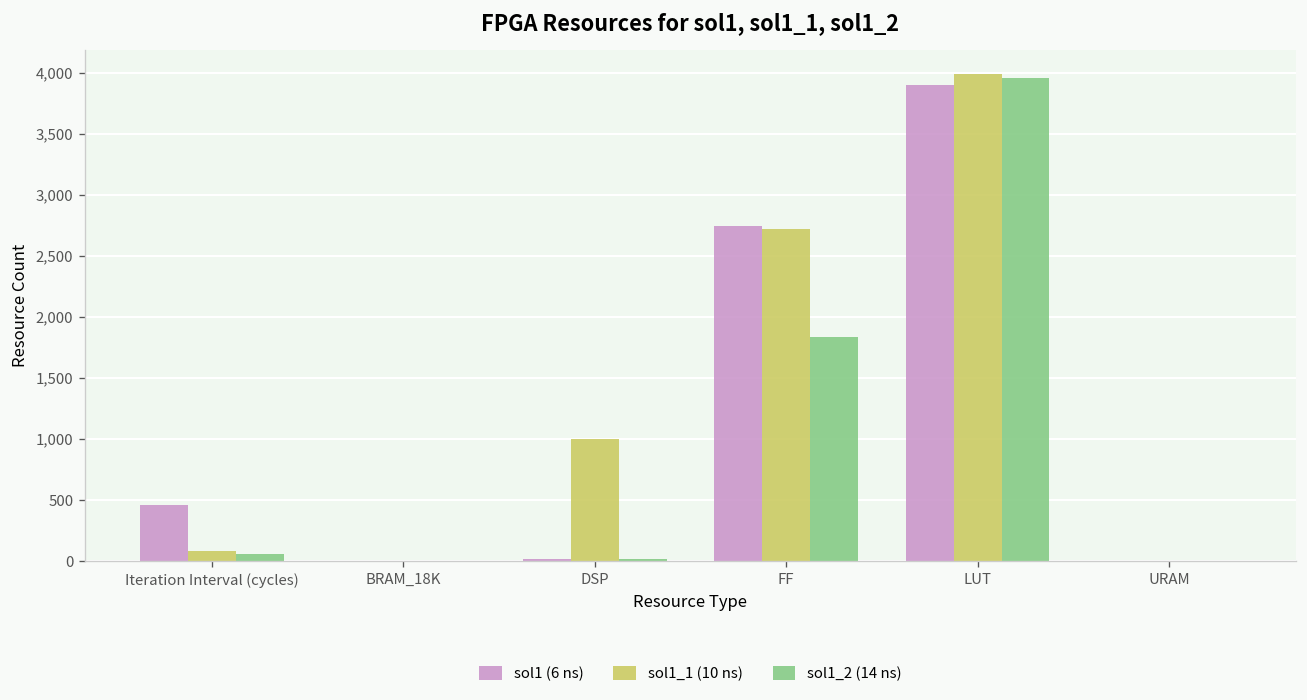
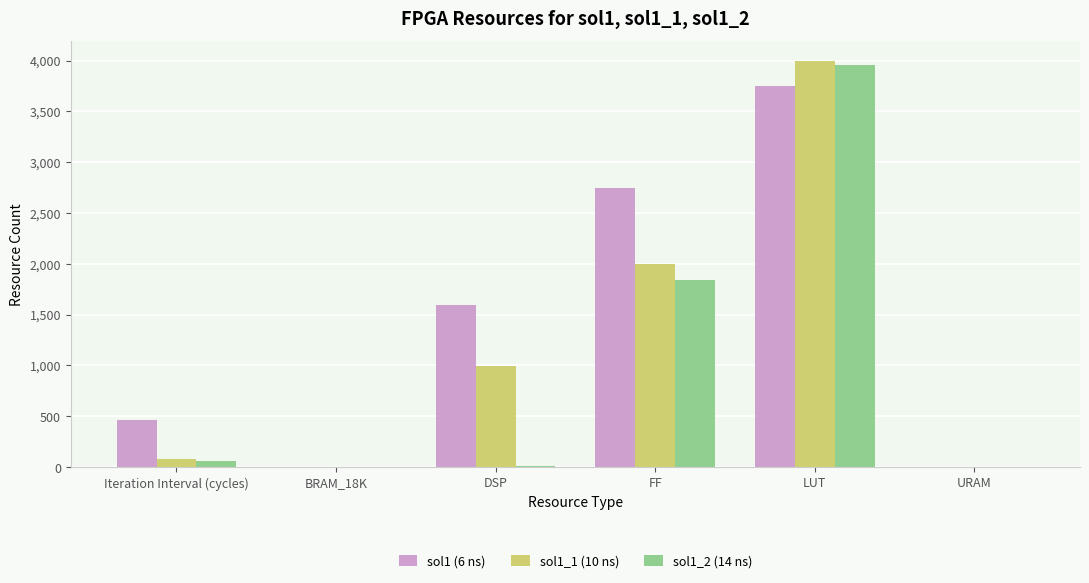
sol1 (6 ns), DSP: 10 -> 1,590
sol1_1 (10 ns), FF: 2,720 -> 2,000
sol1 (6 ns), LUT: 3,900 -> 3,750
